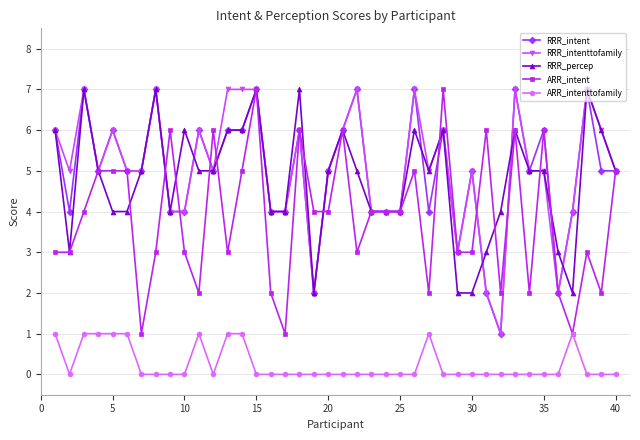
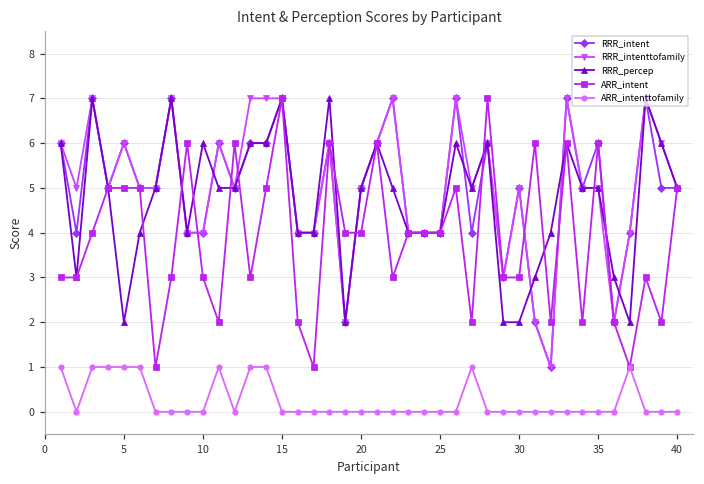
RRR_percep, 5: 4 -> 2
